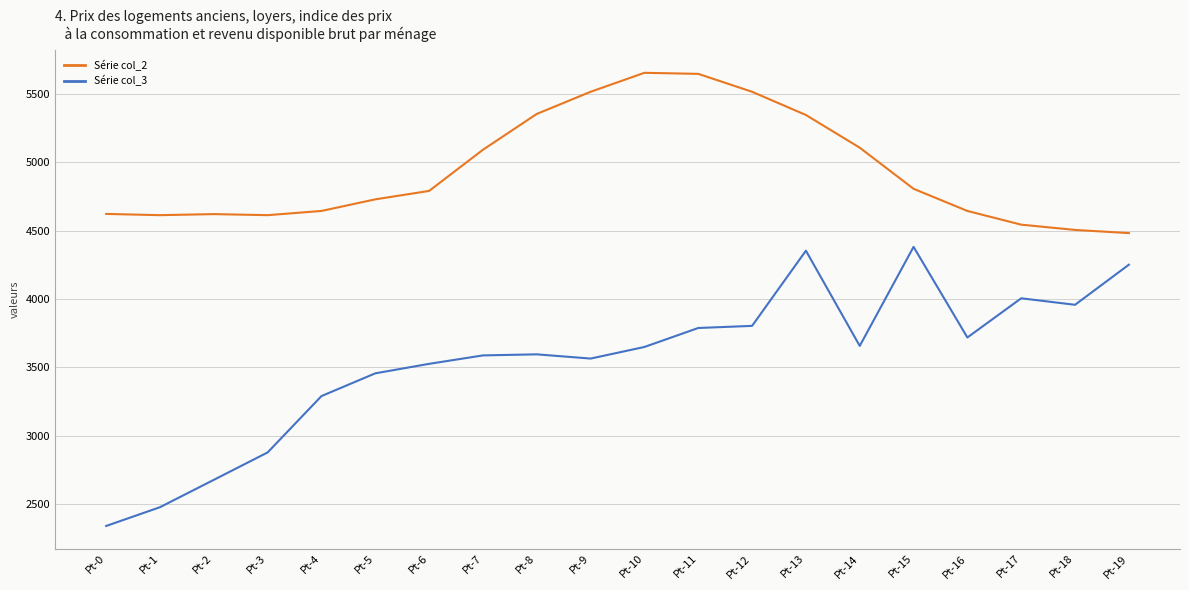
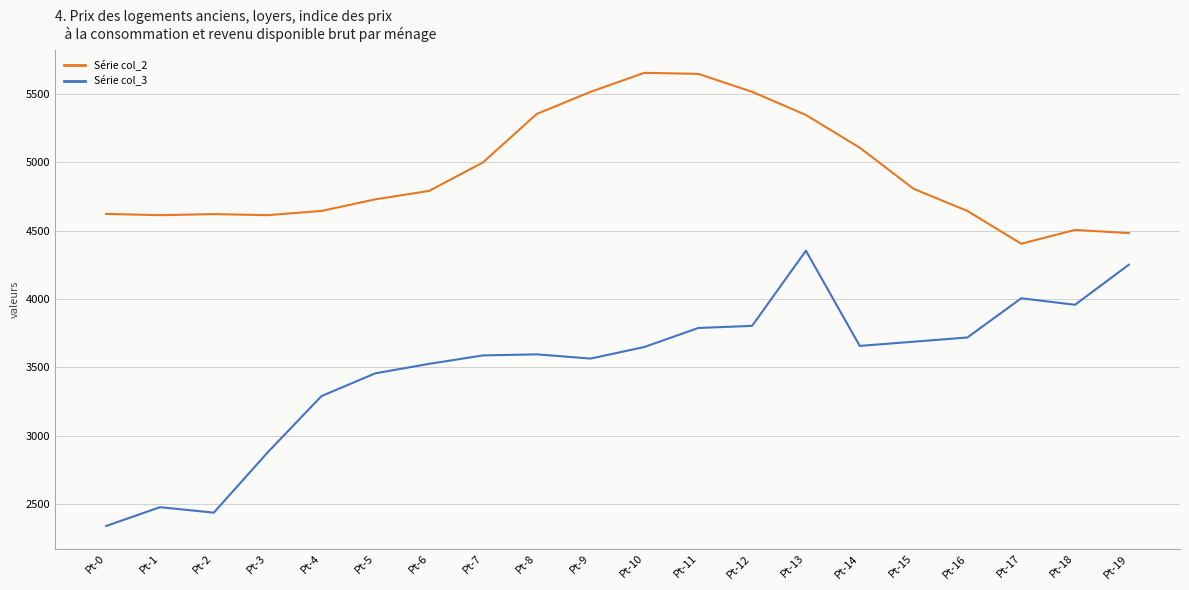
Série col_3, Pt-2: 2680 -> 2440
Série col_2, Pt-7: 5090 -> 5000
Série col_3, Pt-15: 4380 -> 3690
Série col_2, Pt-17: 4540 -> 4400
